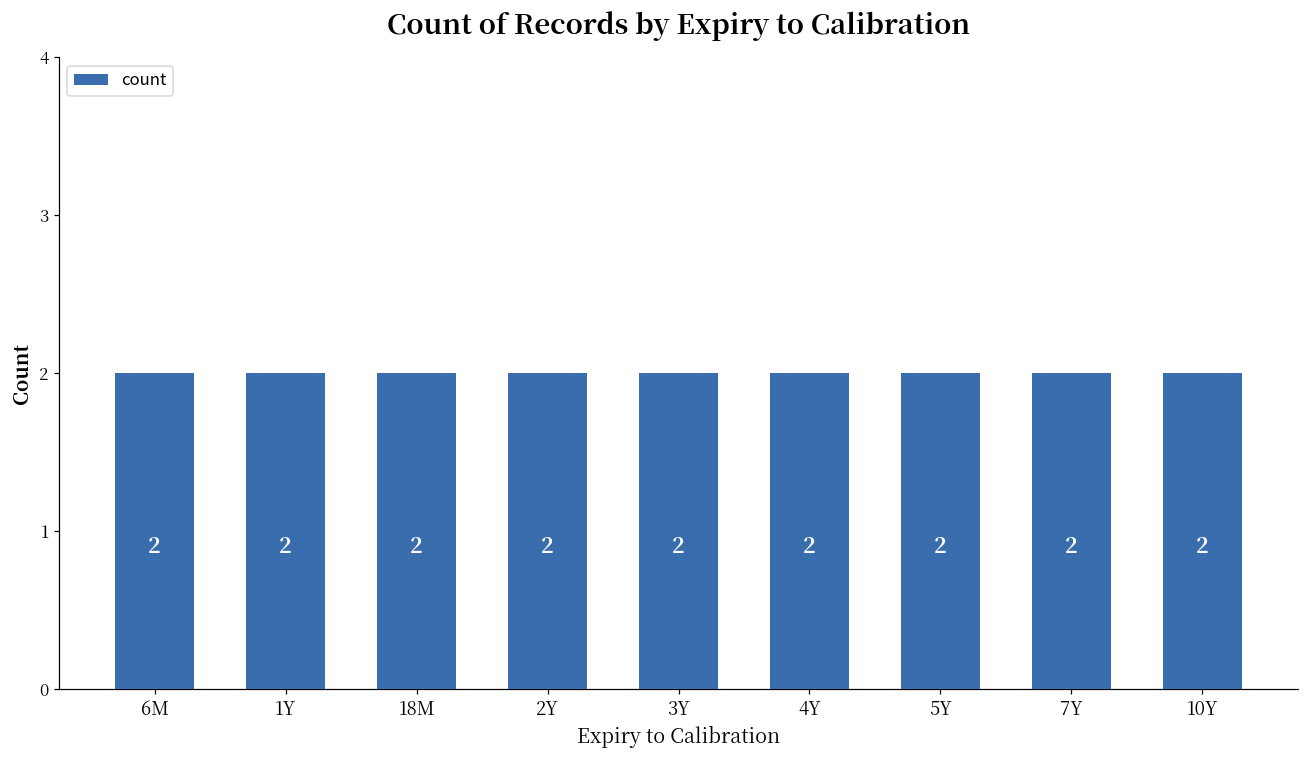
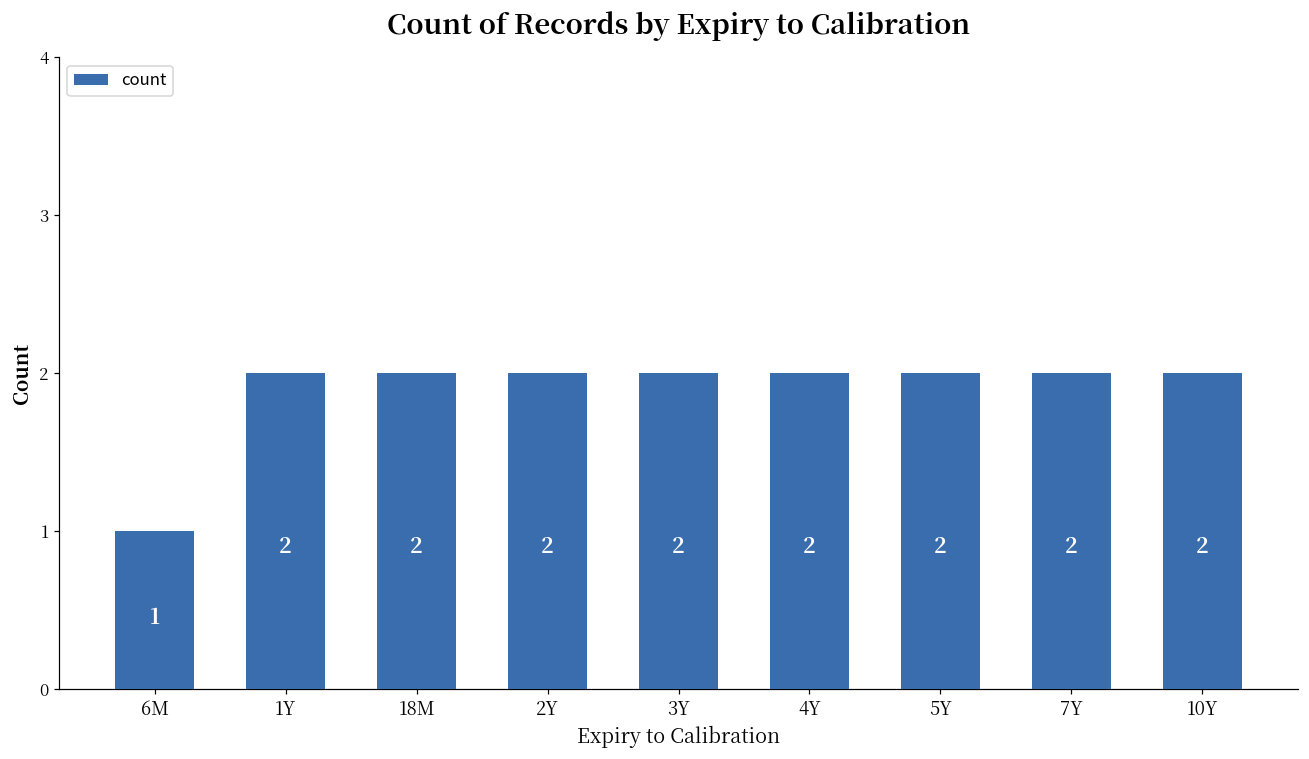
6M: 2 -> 1
